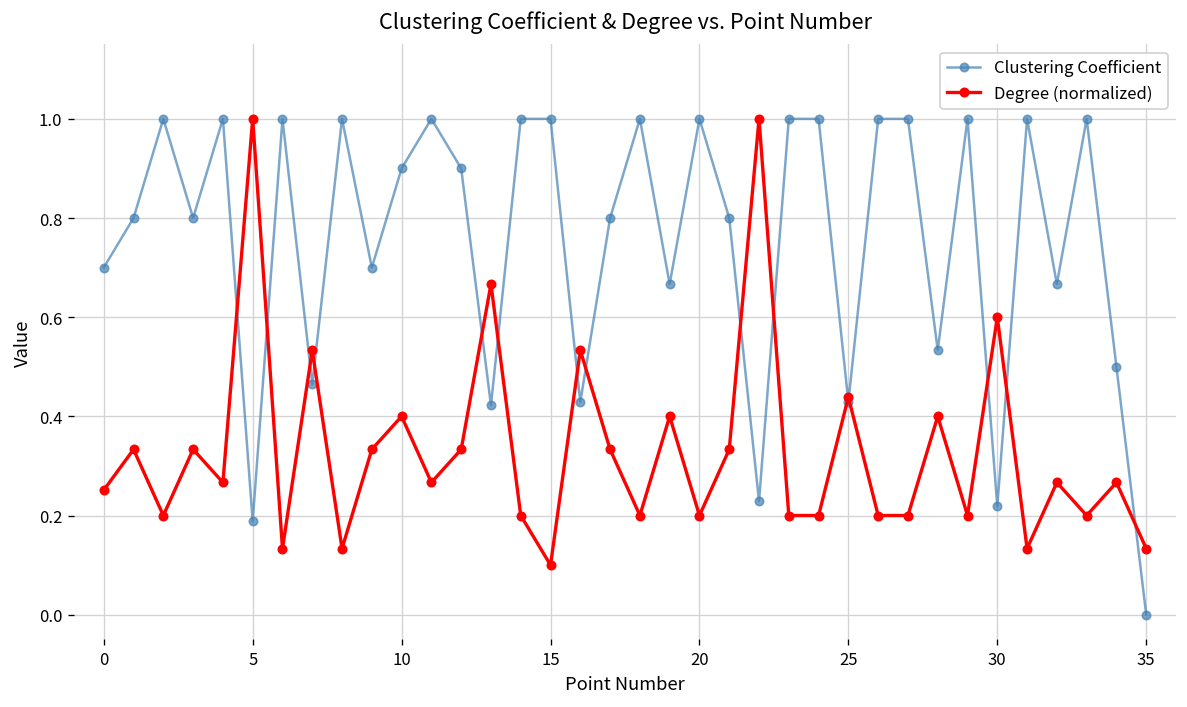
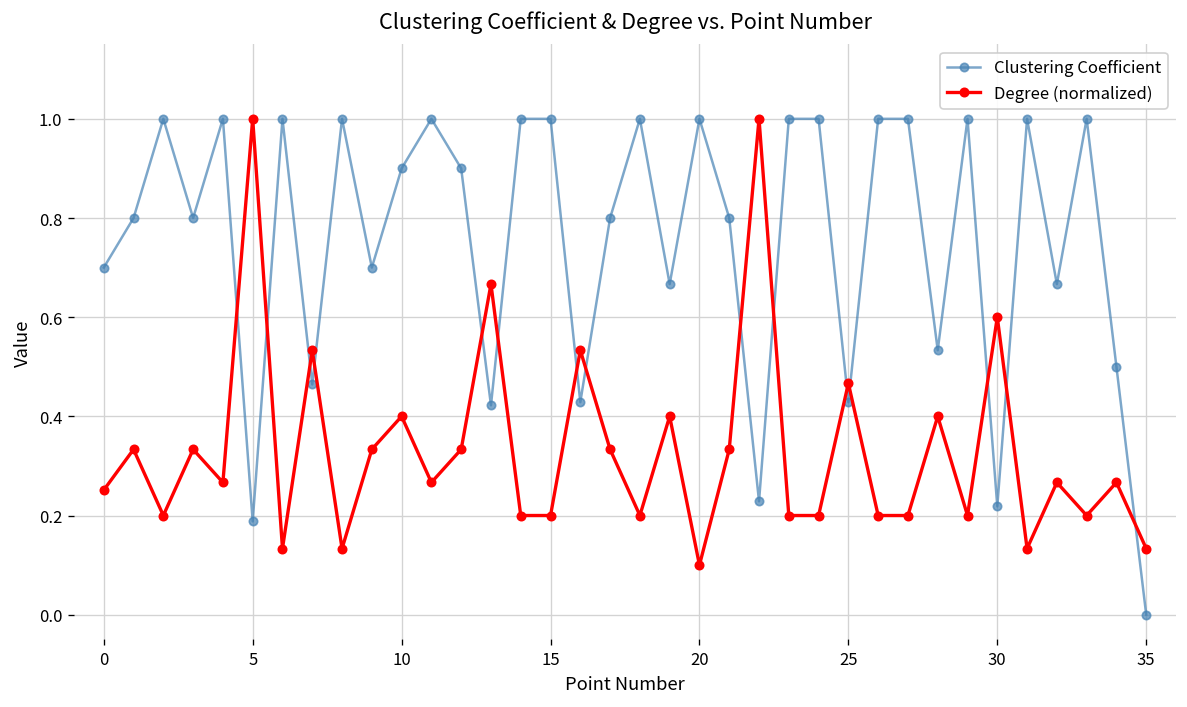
Degree (normalized), 15: 0.1 -> 0.2
Degree (normalized), 20: 0.2 -> 0.1
Degree (normalized), 25: 0.44 -> 0.47
